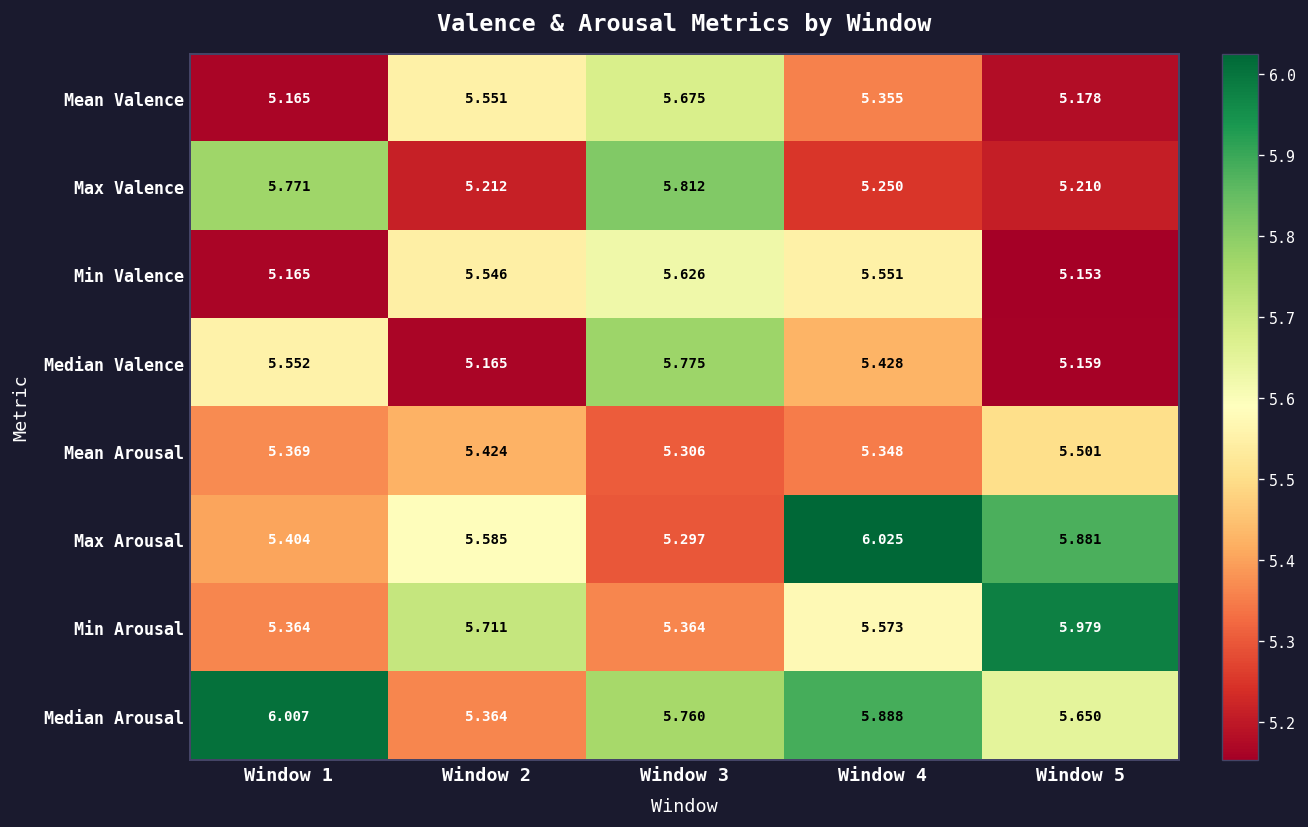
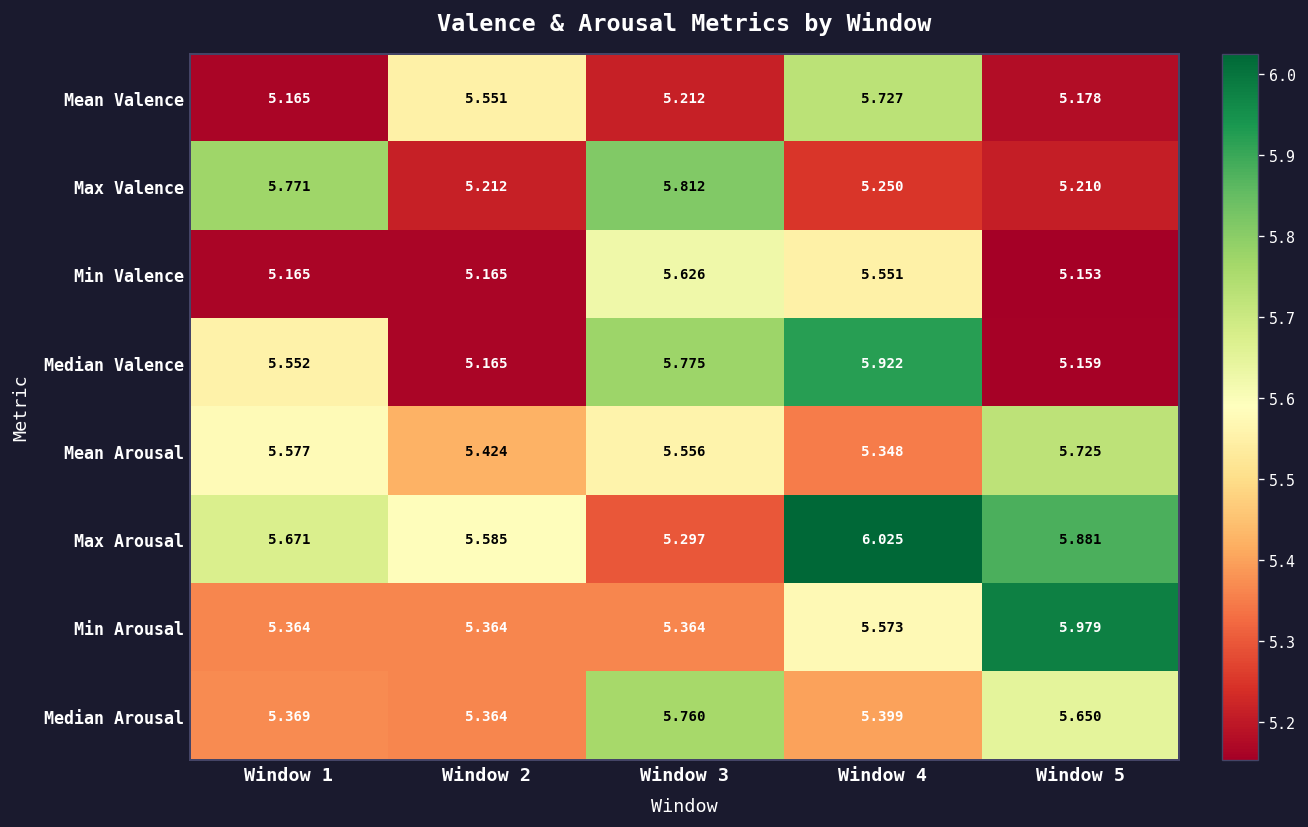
Mean Valence, Window 3: 5.675 -> 5.212
Mean Valence, Window 4: 5.355 -> 5.727
Min Valence, Window 2: 5.546 -> 5.165
Median Valence, Window 4: 5.428 -> 5.922
Mean Arousal, Window 1: 5.369 -> 5.577
Mean Arousal, Window 3: 5.306 -> 5.556
Mean Arousal, Window 5: 5.501 -> 5.725
Max Arousal, Window 1: 5.404 -> 5.671
Min Arousal, Window 2: 5.711 -> 5.364
Median Arousal, Window 1: 6.007 -> 5.369
Median Arousal, Window 4: 5.888 -> 5.399
